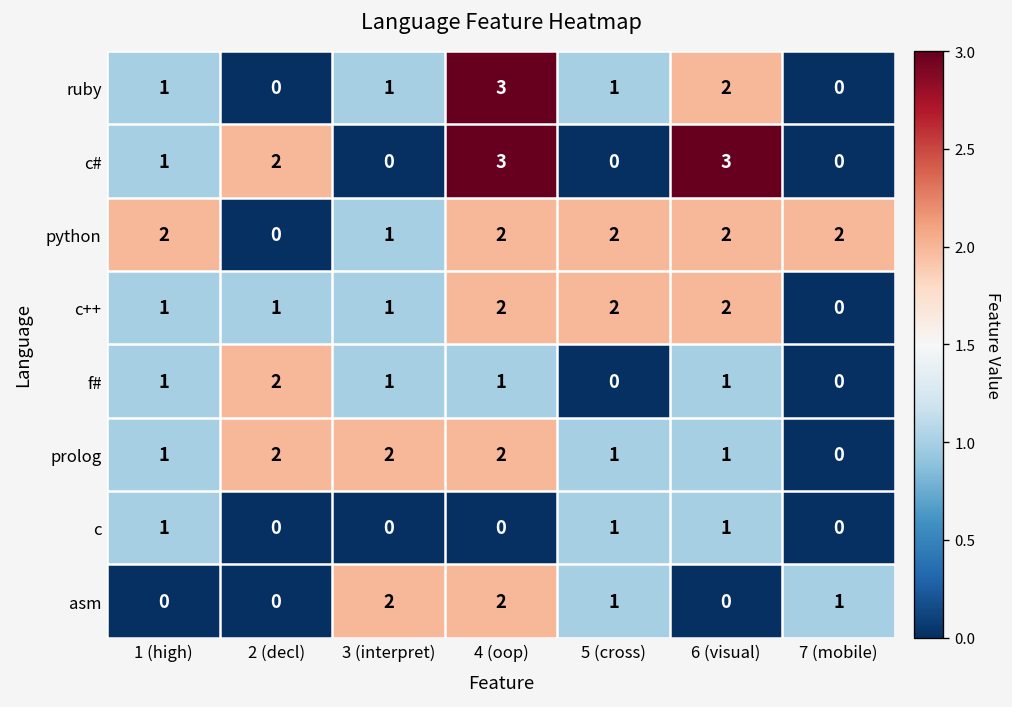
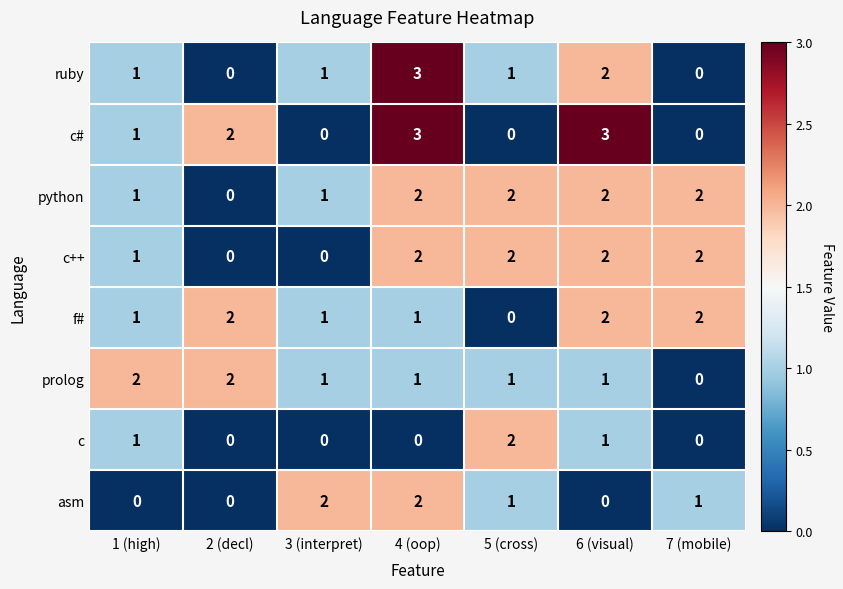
python, 1 (high): 2 -> 1
c++, 2 (decl): 1 -> 0
c++, 3 (interpret): 1 -> 0
c++, 7 (mobile): 0 -> 2
f#, 6 (visual): 1 -> 2
f#, 7 (mobile): 0 -> 2
prolog, 1 (high): 1 -> 2
prolog, 3 (interpret): 2 -> 1
prolog, 4 (oop): 2 -> 1
c, 5 (cross): 1 -> 2
